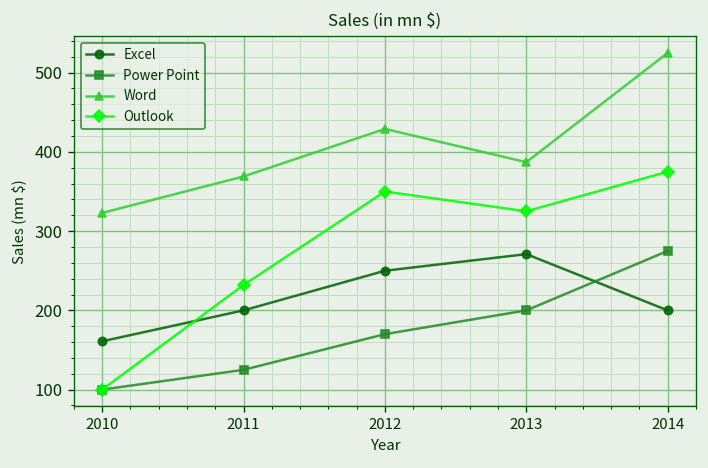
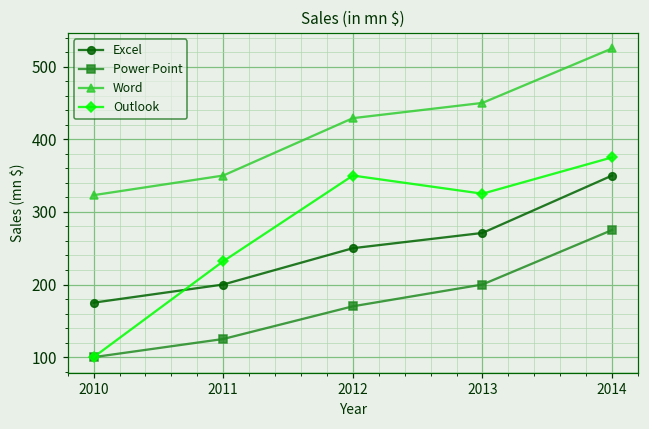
Excel, 2010: 160 -> 180
Word, 2011: 370 -> 350
Word, 2013: 390 -> 450
Excel, 2014: 200 -> 350
